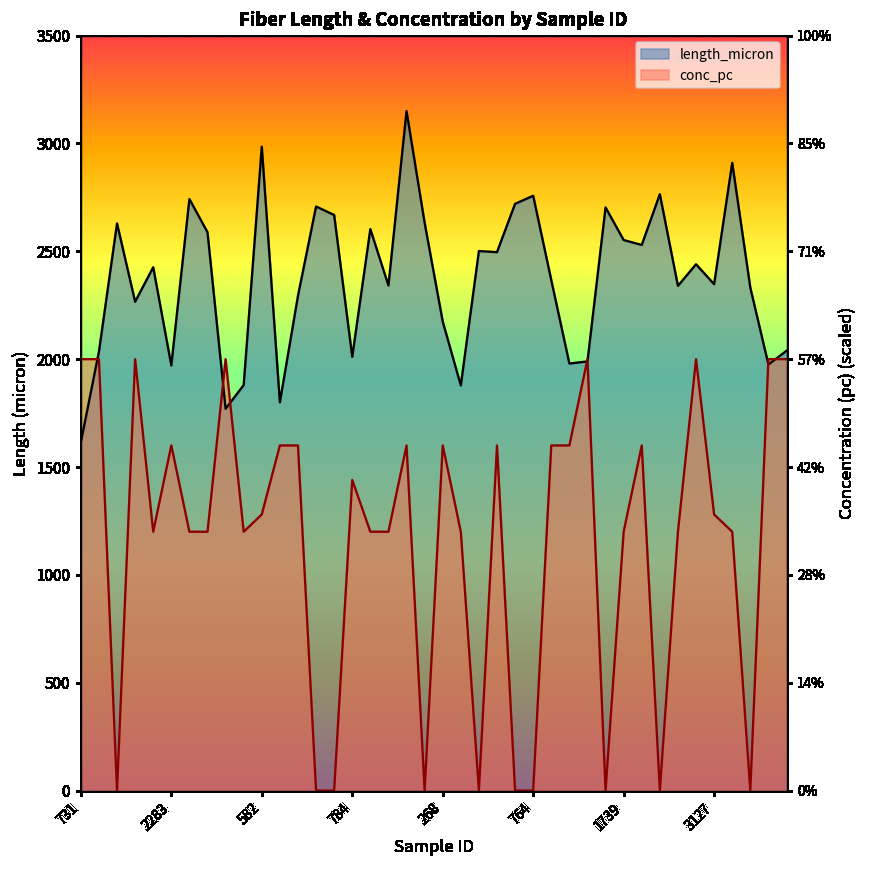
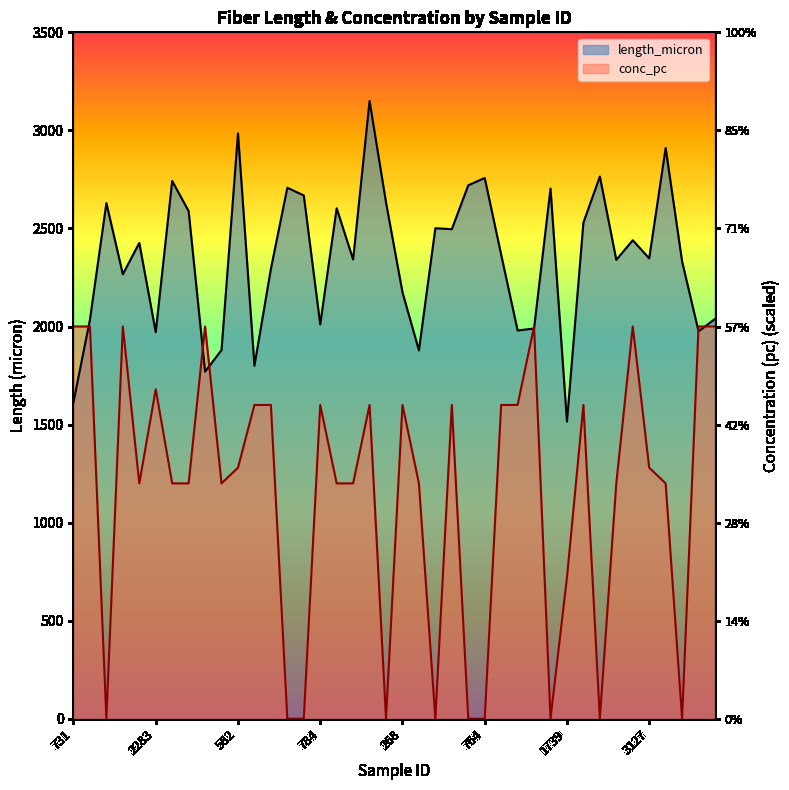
conc_pc, 2283: 1600 -> 1680
conc_pc, 784: 1440 -> 1600
length_micron, 1739: 2550 -> 1510
conc_pc, 1739: 1200 -> 720
